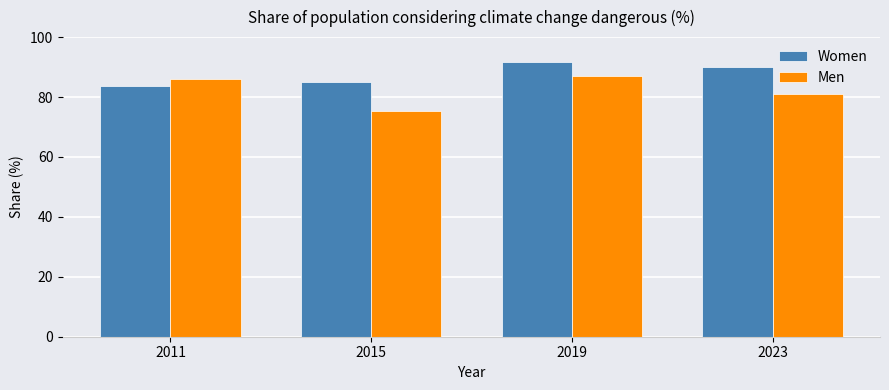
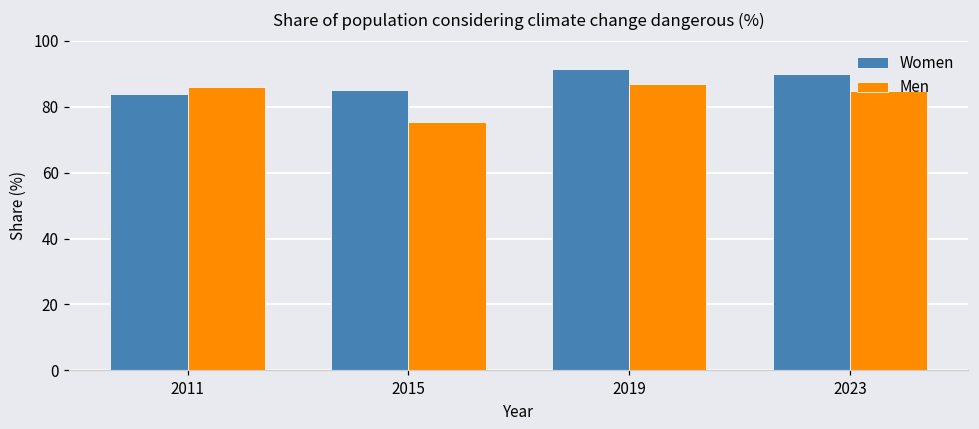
Men, 2023: 81 -> 85
